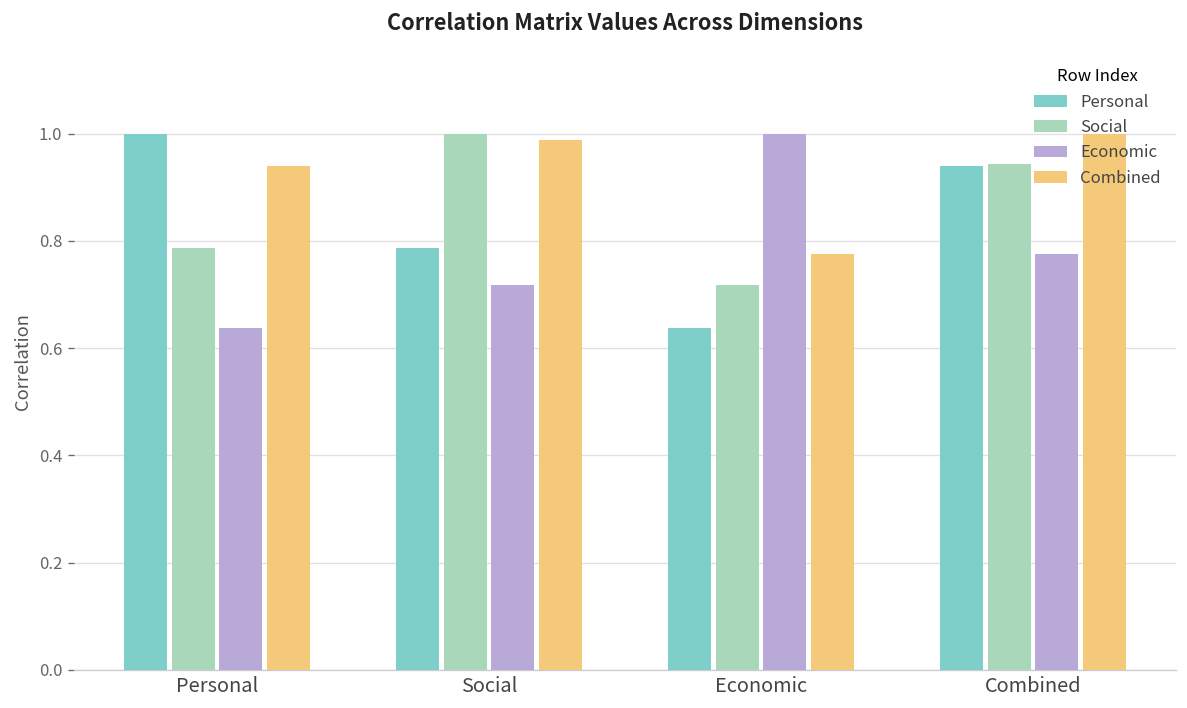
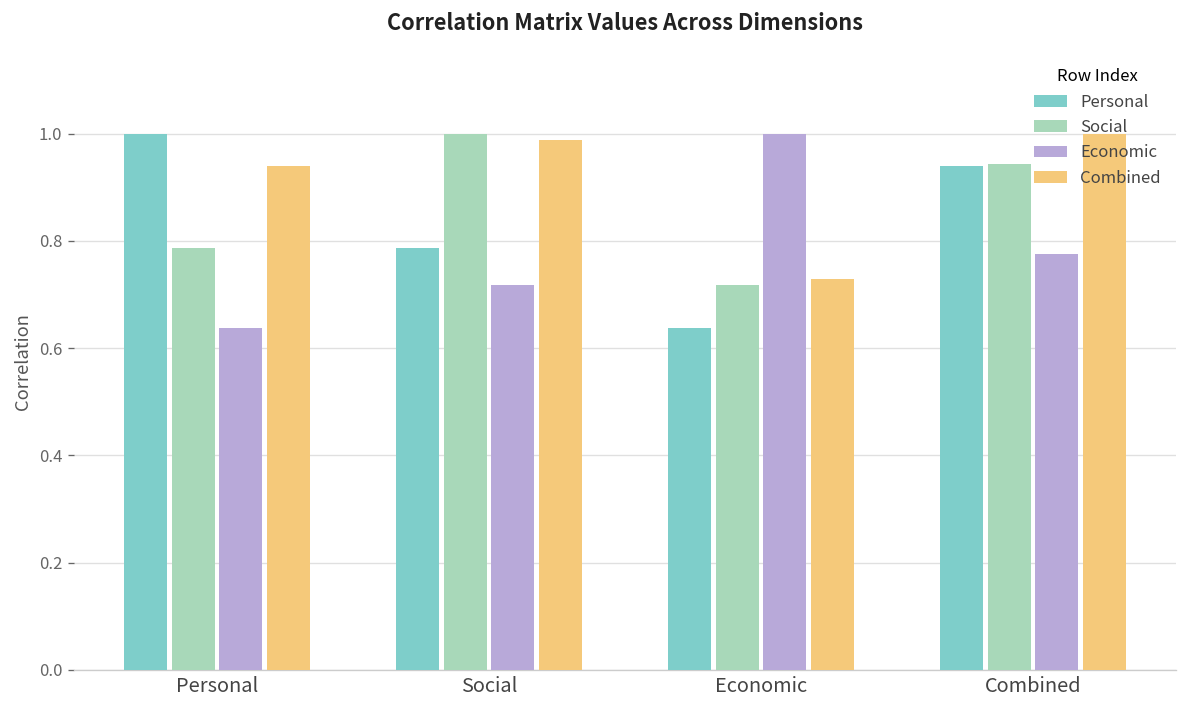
Combined, Economic: 0.77 -> 0.73
